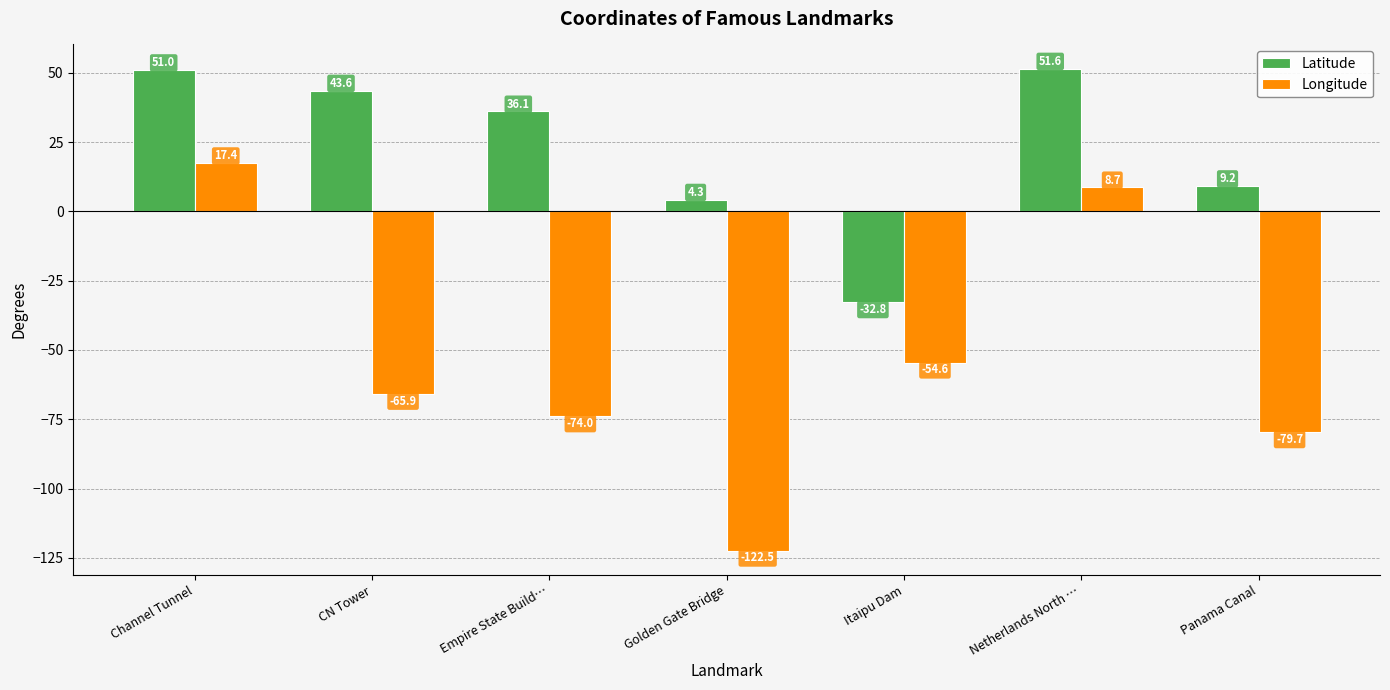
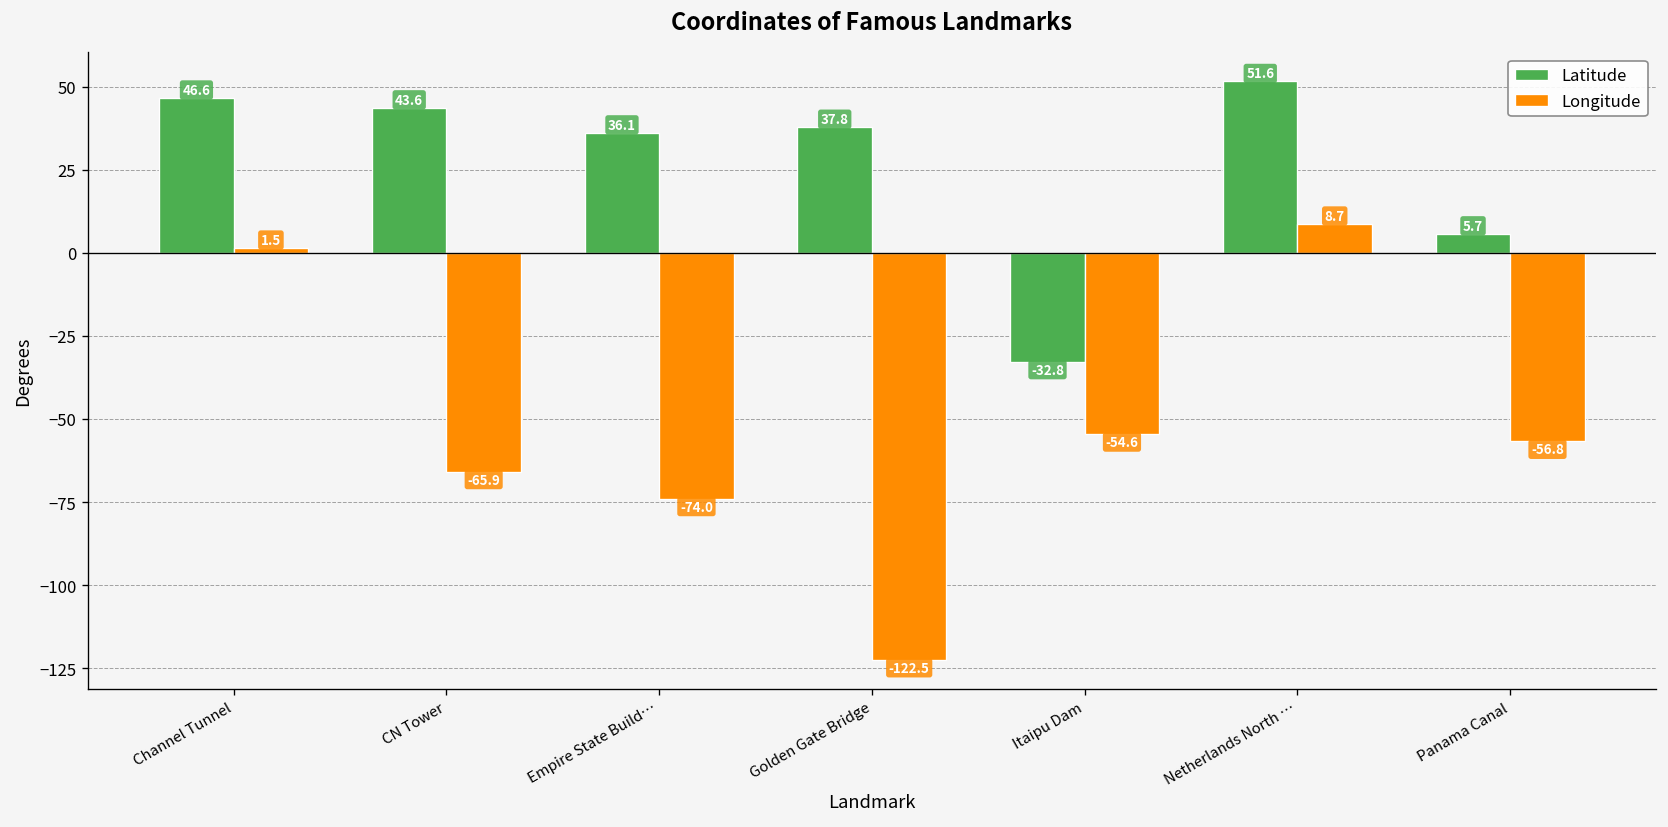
Latitude, Channel Tunnel: 51.0 -> 46.6
Longitude, Channel Tunnel: 17.4 -> 1.5
Latitude, Golden Gate Bridge: 4.3 -> 37.8
Latitude, Panama Canal: 9.2 -> 5.7
Longitude, Panama Canal: -79.7 -> -56.8
